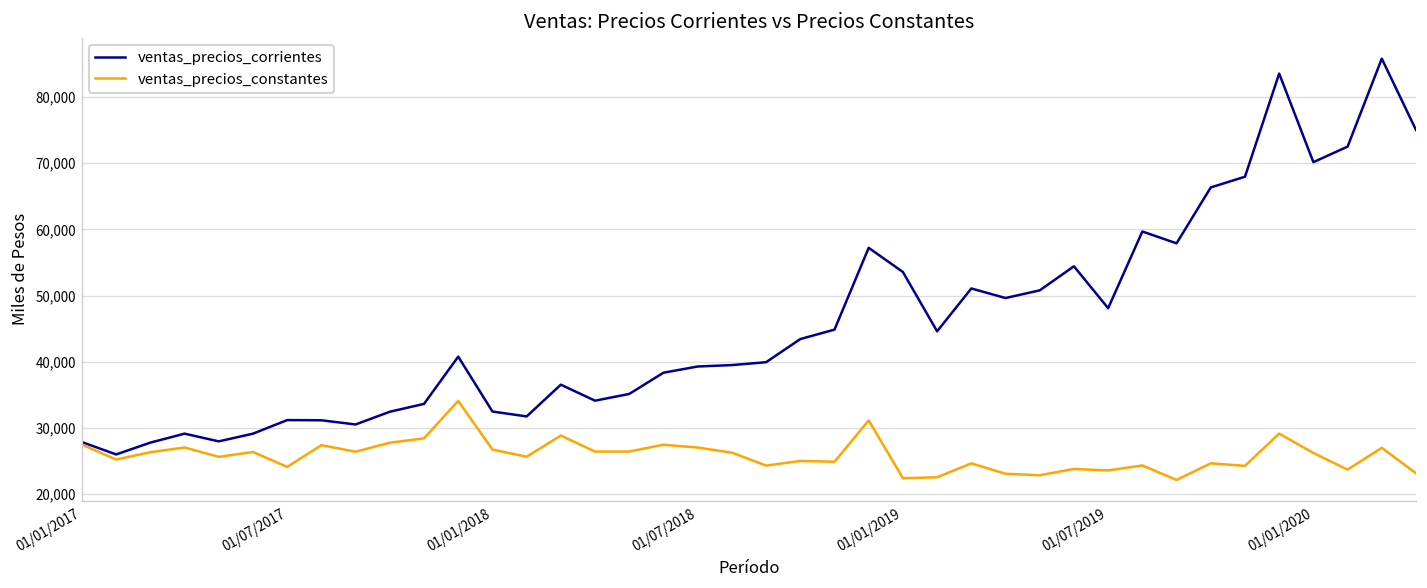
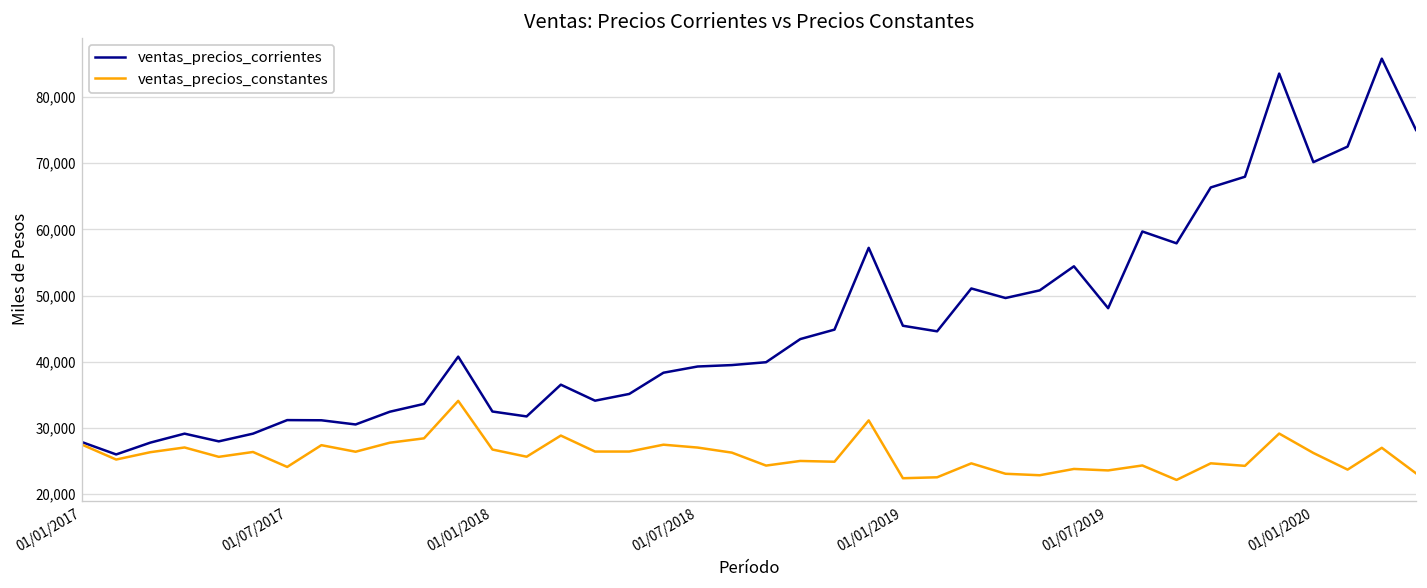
ventas_precios_corrientes, 01/01/2019: 54,000 -> 45,000
